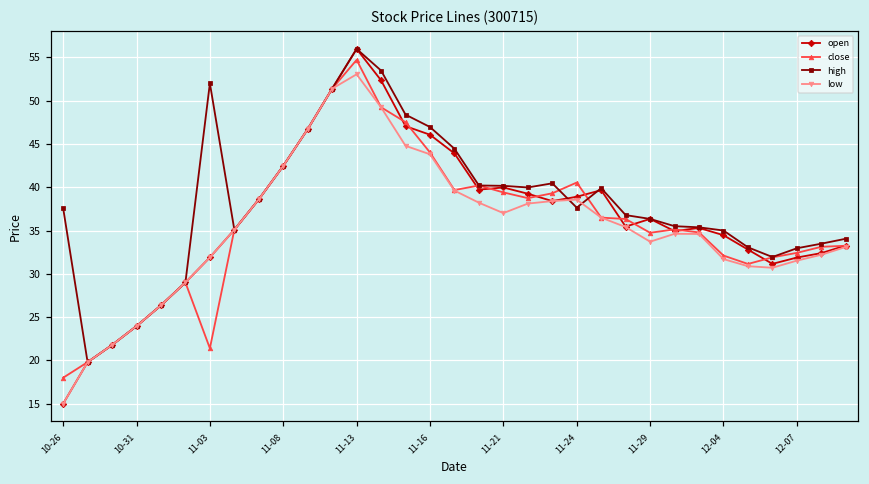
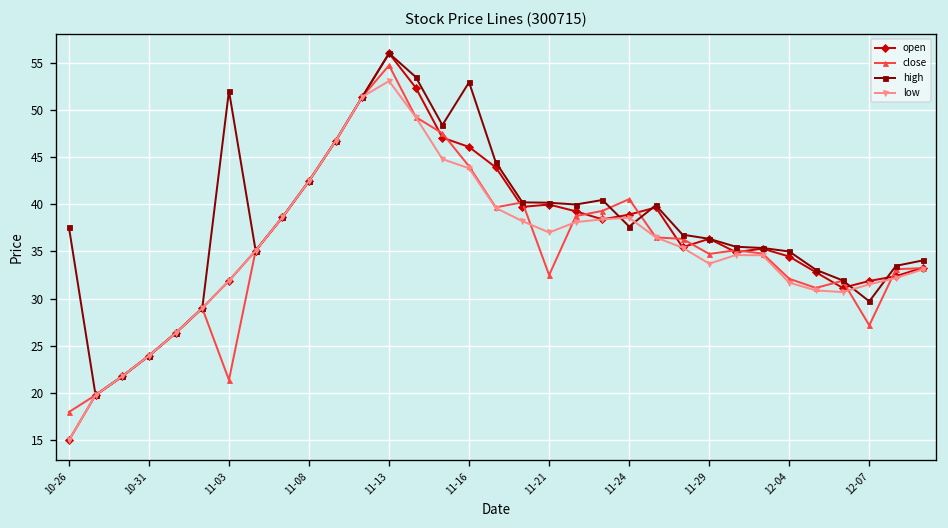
high, 11-16: 47 -> 53
close, 11-21: 39 -> 33
close, 12-07: 32 -> 27
high, 12-07: 33 -> 30
